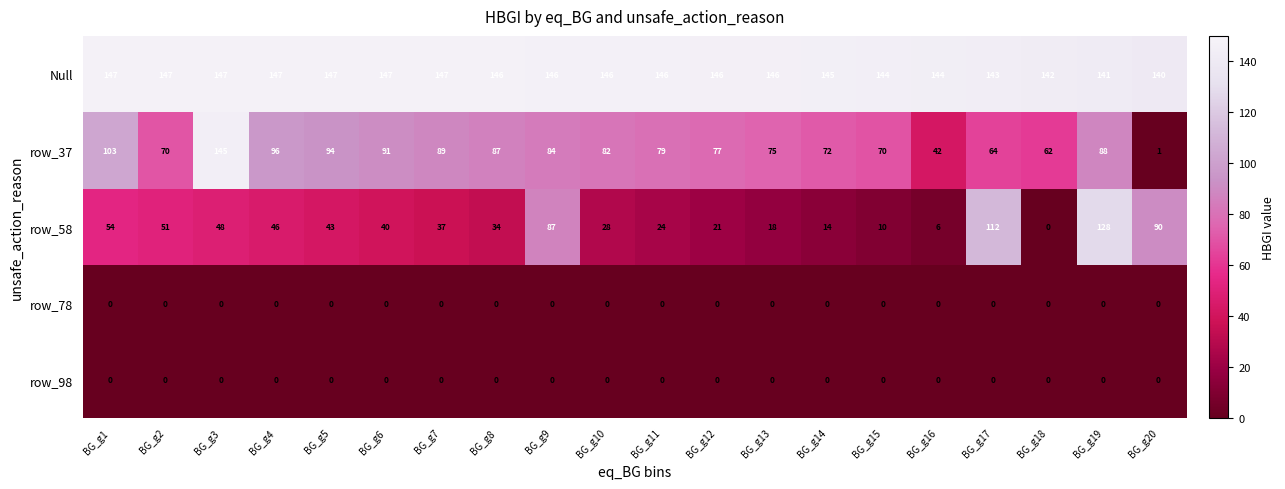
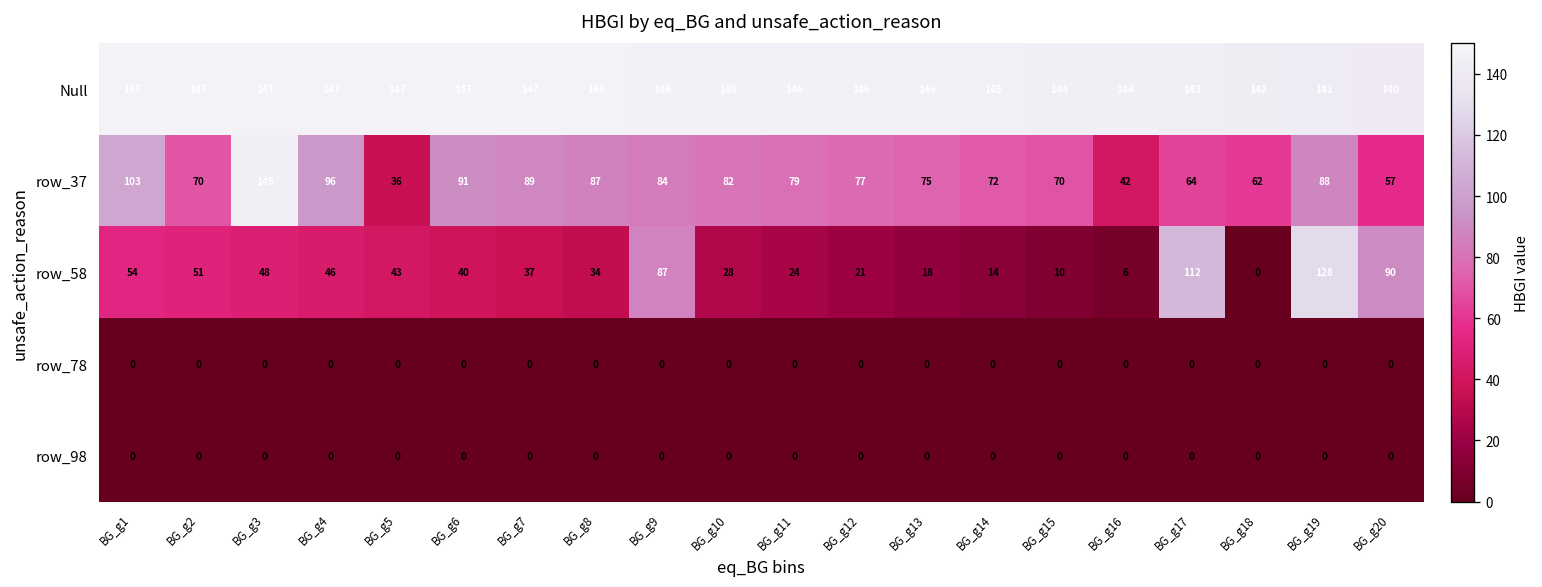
row_37, BG_g5: 94 -> 36
row_37, BG_g20: 1 -> 57
